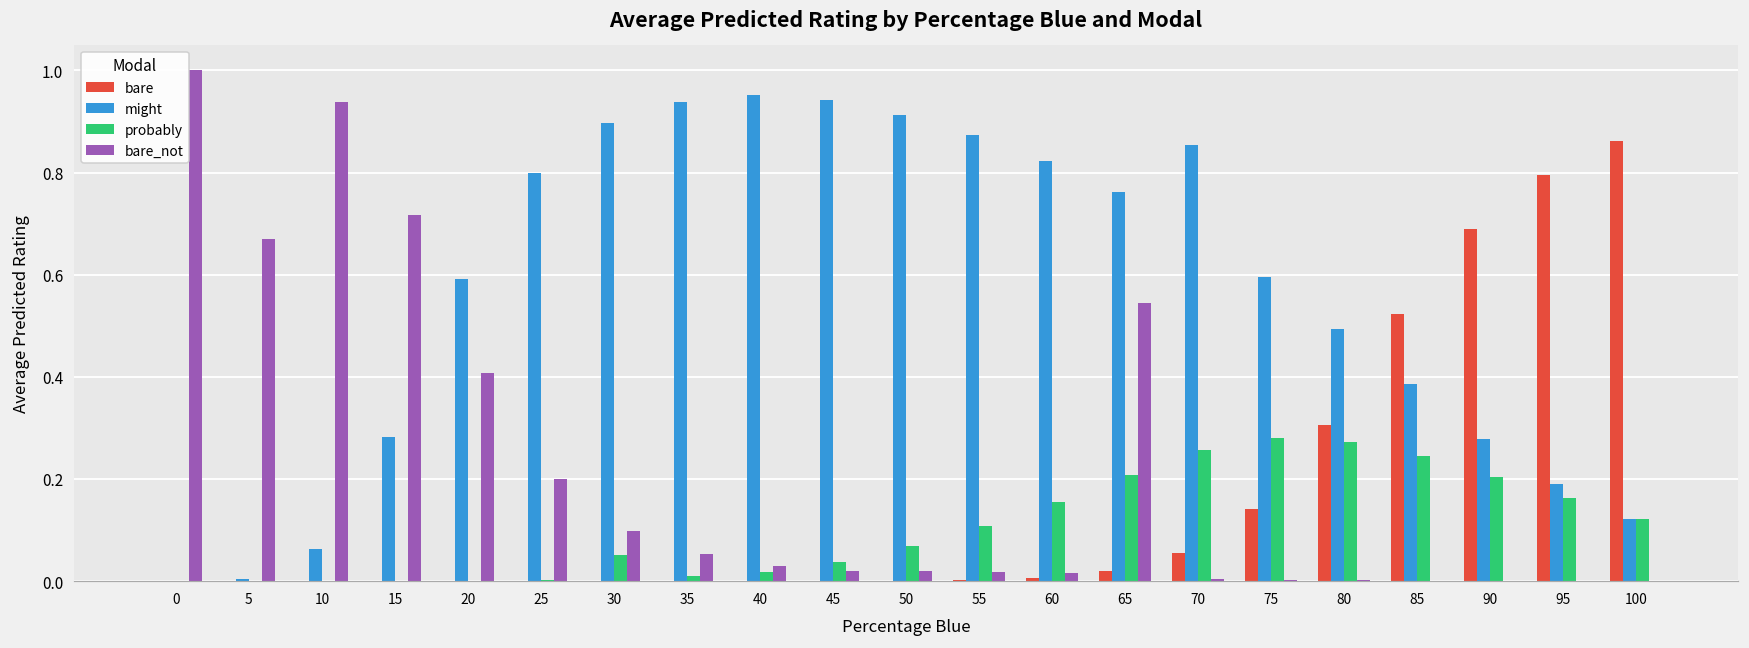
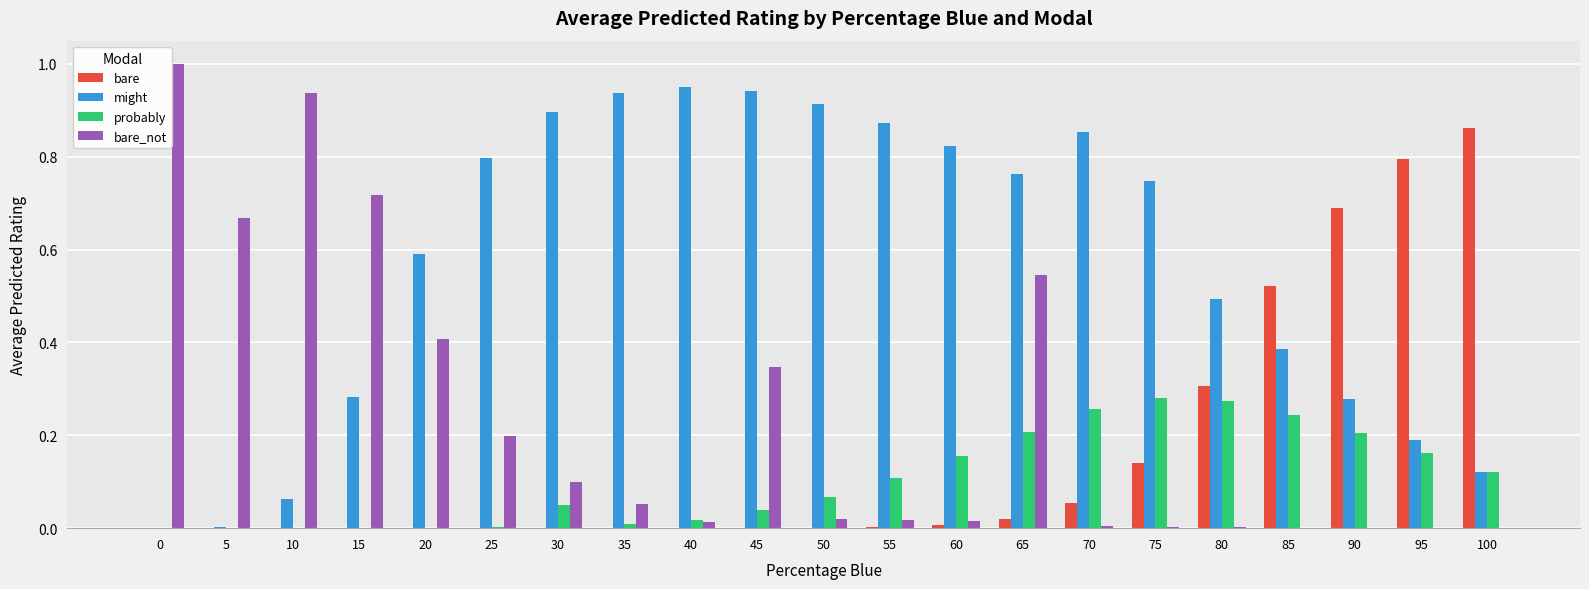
bare_not, 40: 0.03 -> 0.01
bare_not, 45: 0.02 -> 0.35
might, 75: 0.60 -> 0.75
